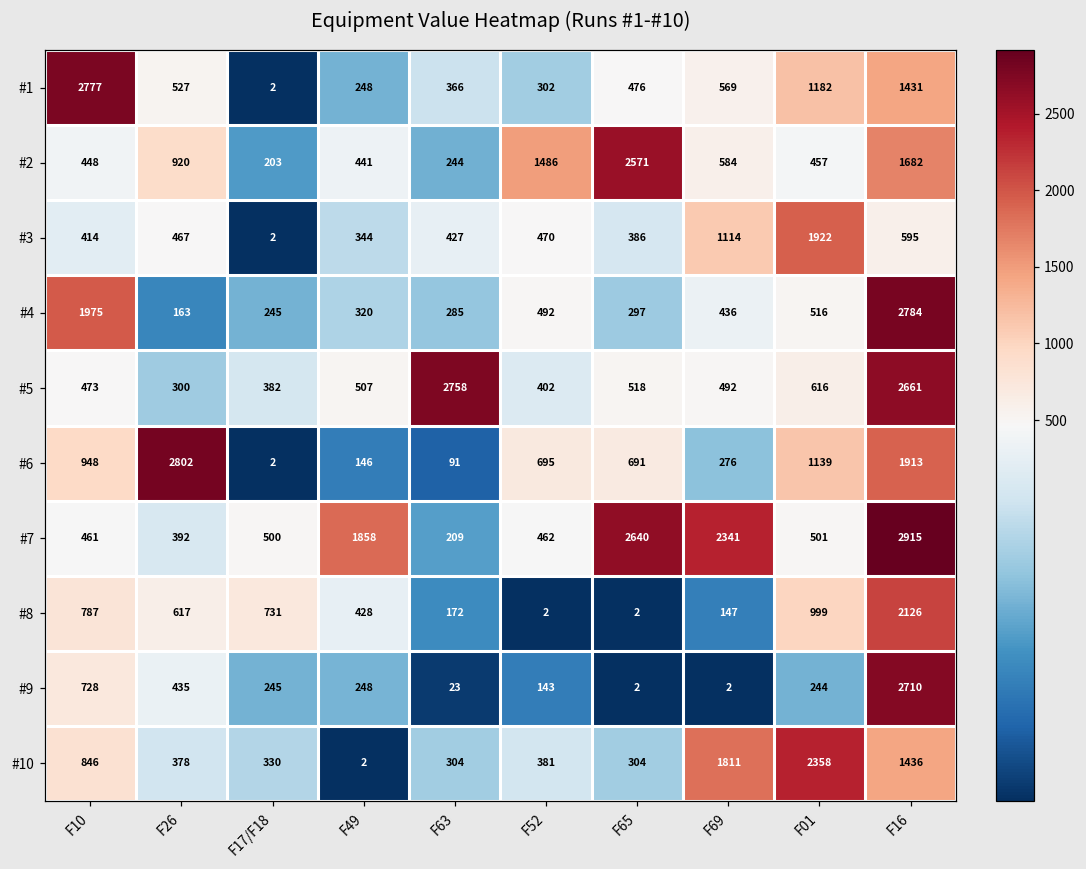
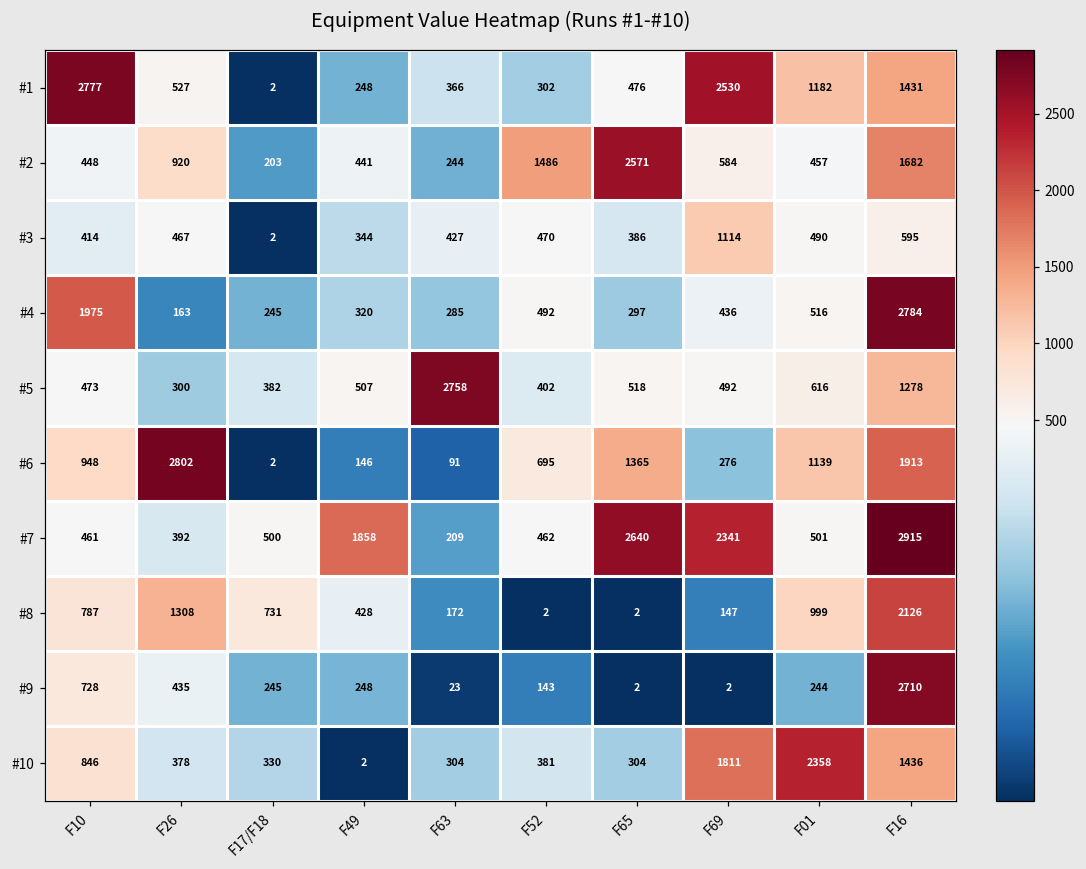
#1, F69: 569 -> 2530
#3, F01: 1922 -> 490
#5, F16: 2661 -> 1278
#6, F65: 691 -> 1365
#8, F26: 617 -> 1308
